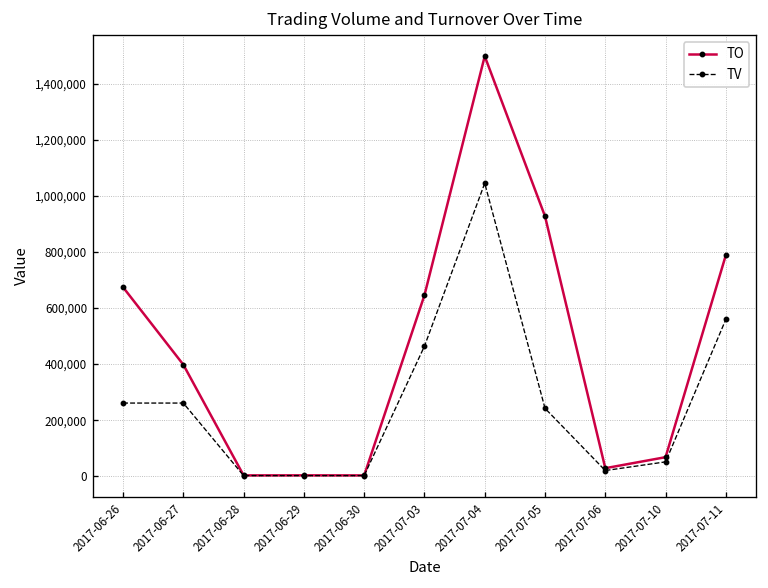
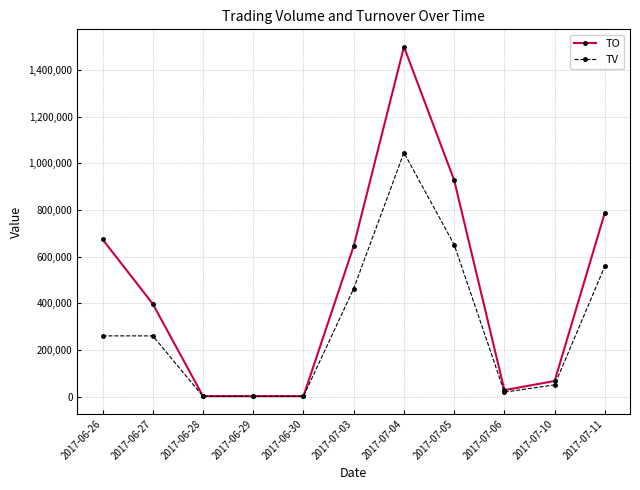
TV, 2017-07-05: 240,000 -> 650,000
